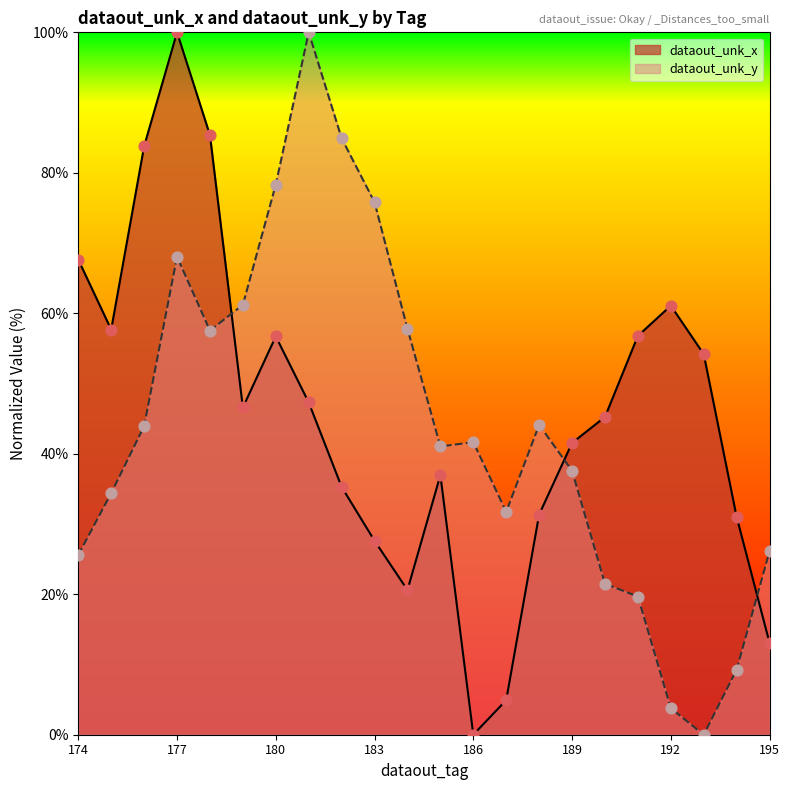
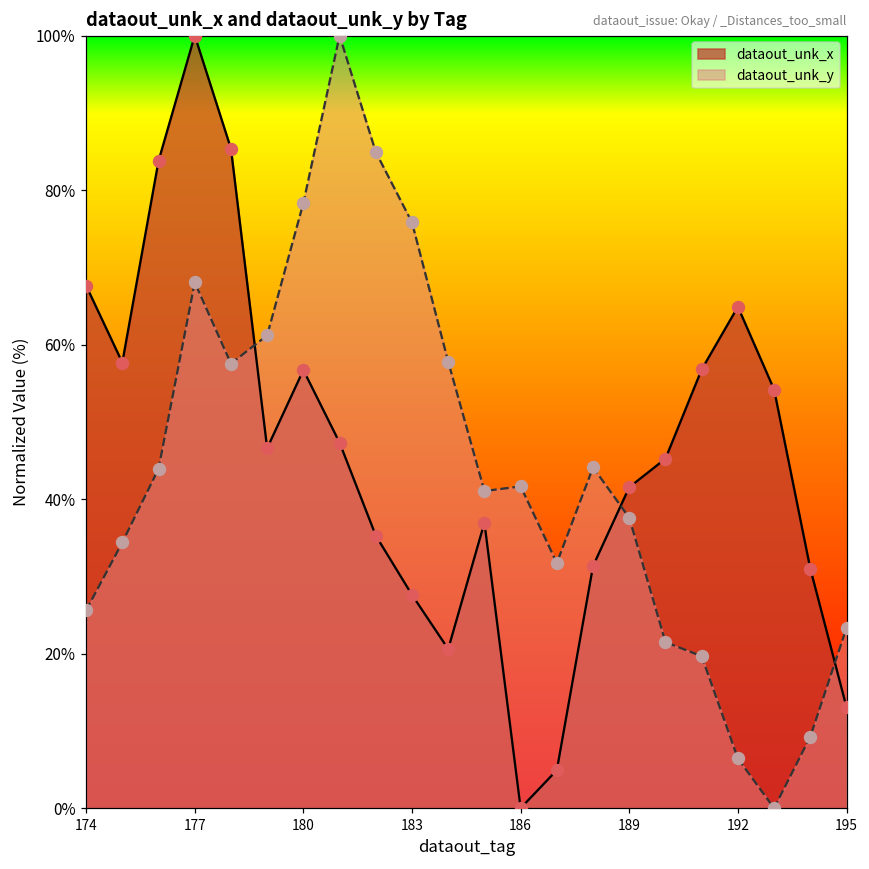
dataout_unk_x, 192: 61% -> 65%
dataout_unk_y, 192: 4% -> 6%
dataout_unk_y, 195: 26% -> 23%
